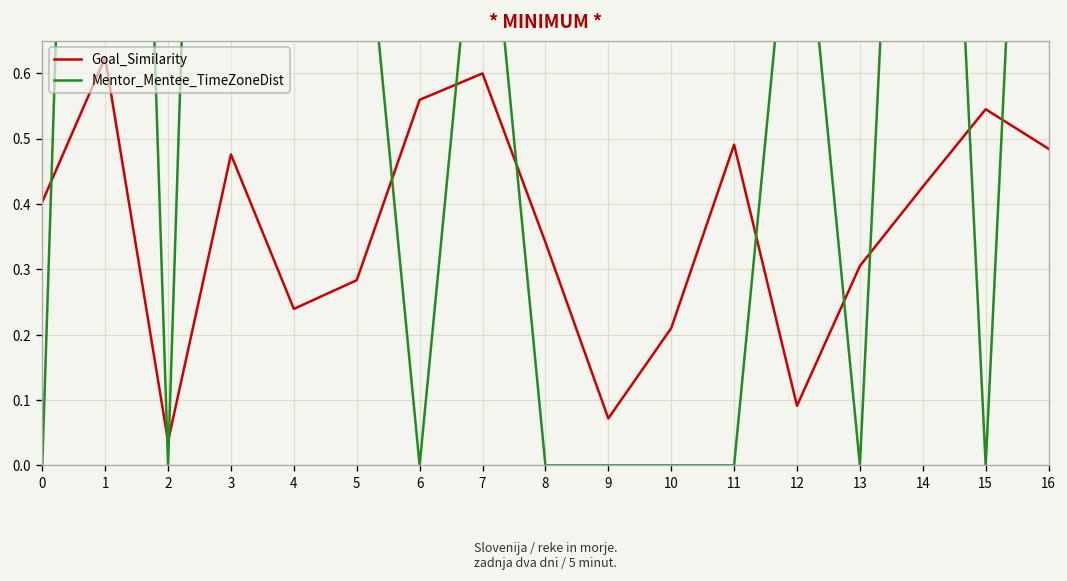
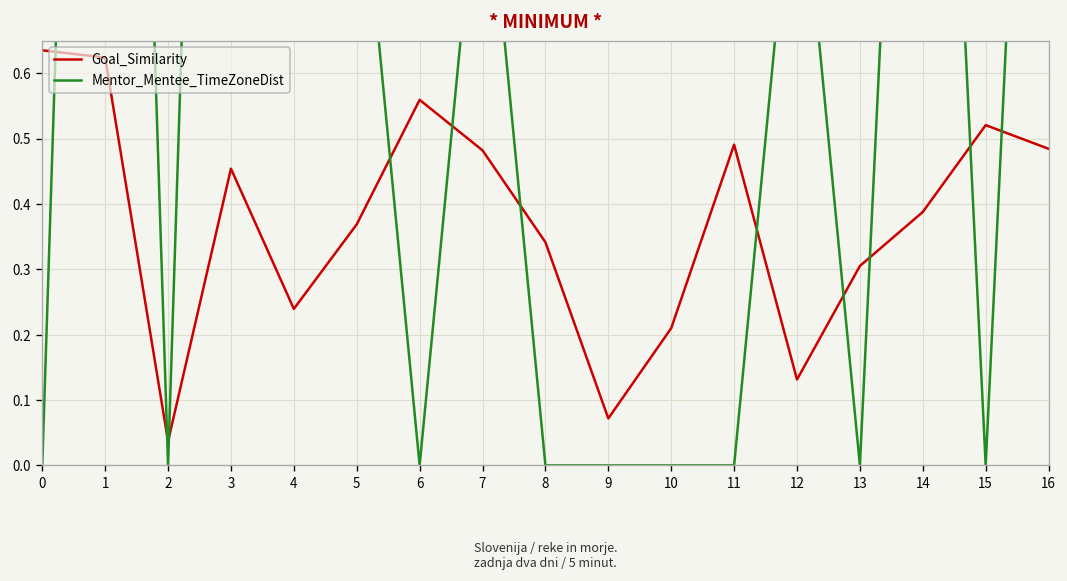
Goal_Similarity, 0: 0.40 -> 0.64
Goal_Similarity, 3: 0.48 -> 0.45
Goal_Similarity, 5: 0.28 -> 0.37
Goal_Similarity, 7: 0.60 -> 0.48
Goal_Similarity, 12: 0.09 -> 0.13
Goal_Similarity, 14: 0.43 -> 0.39
Goal_Similarity, 15: 0.55 -> 0.52
